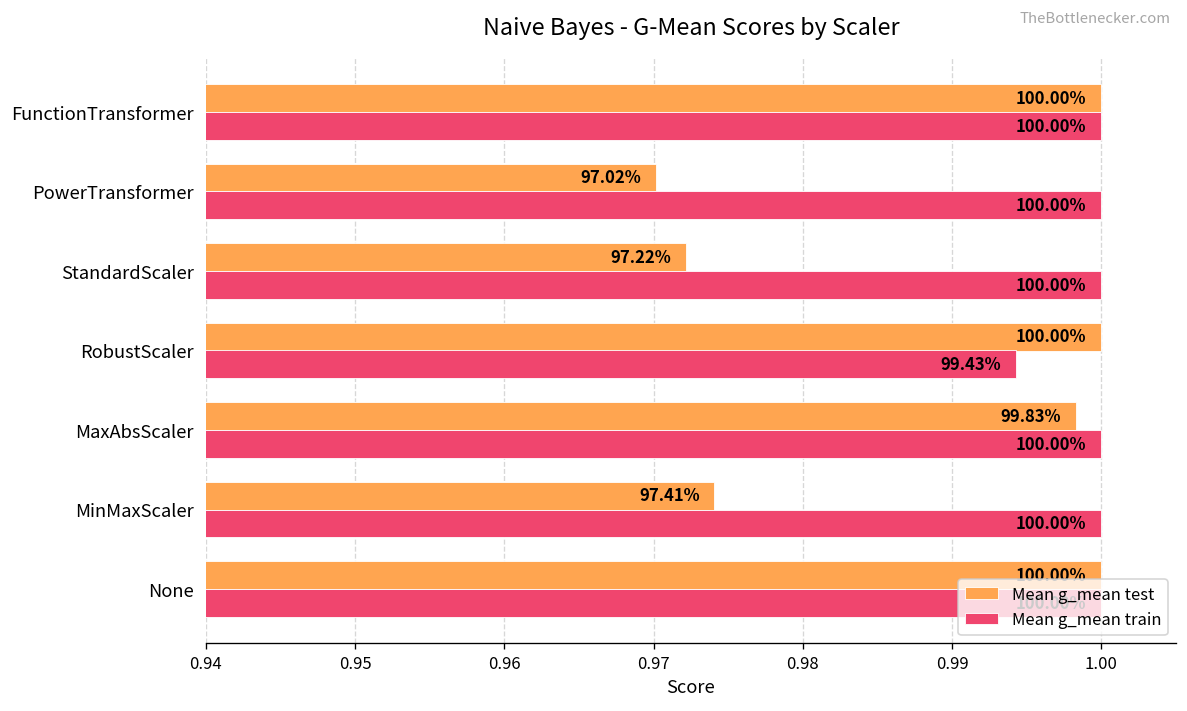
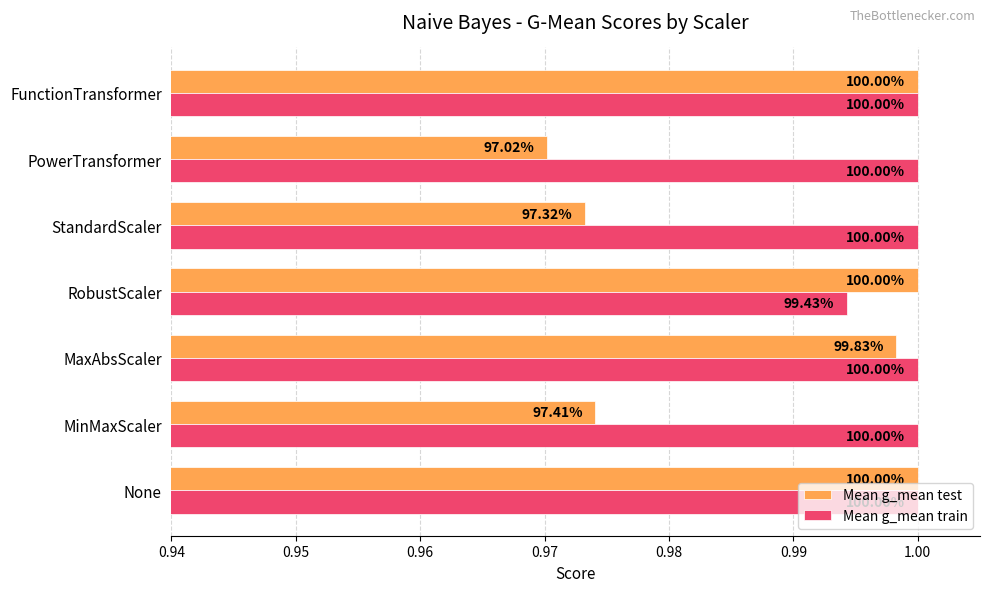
Mean g_mean test, StandardScaler: 97.22% -> 97.32%
